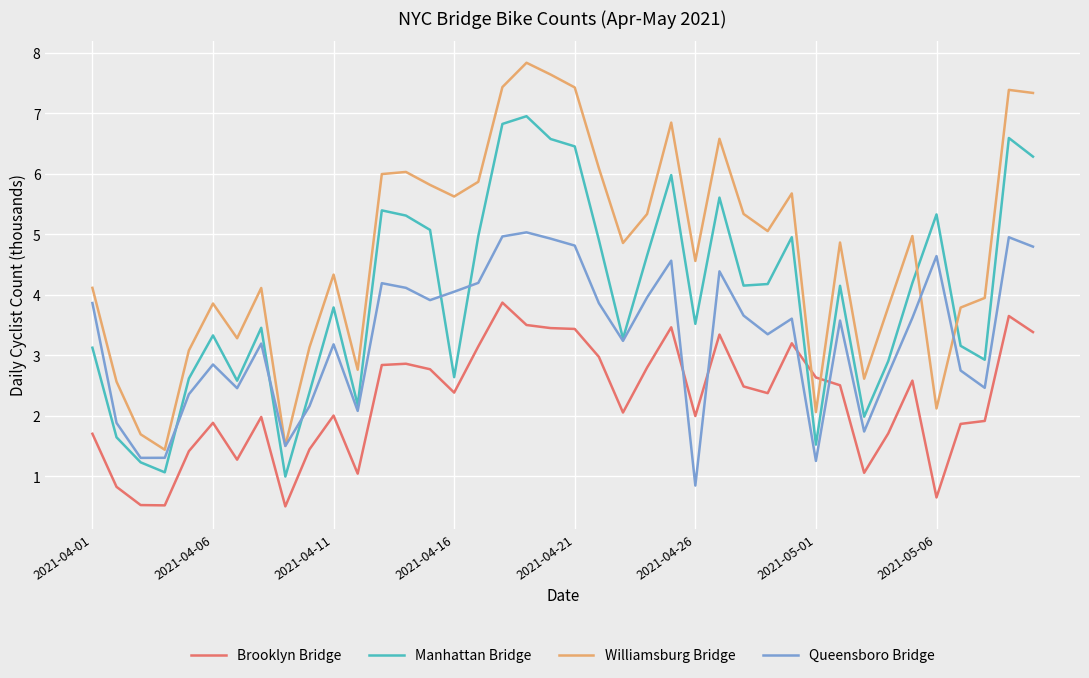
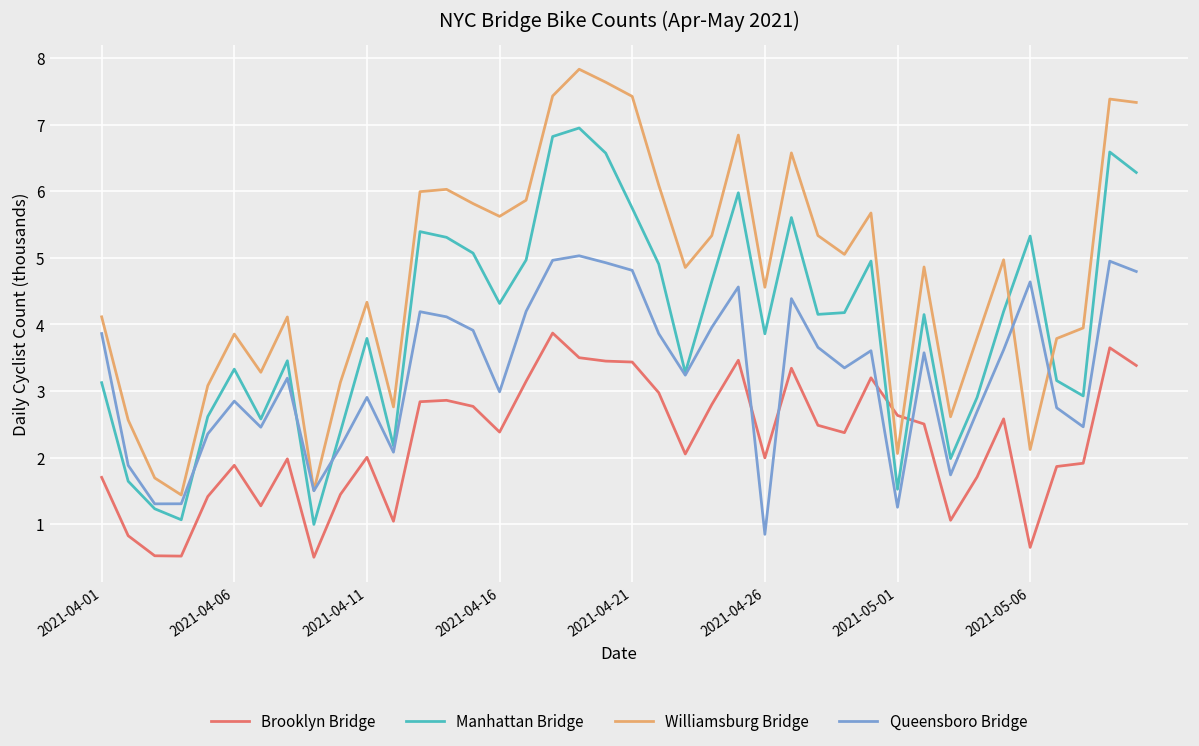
Queensboro Bridge, 2021-04-11: 3.2 -> 2.9
Manhattan Bridge, 2021-04-16: 2.6 -> 4.3
Queensboro Bridge, 2021-04-16: 4.1 -> 3.0
Manhattan Bridge, 2021-04-21: 6.5 -> 5.7
Manhattan Bridge, 2021-04-26: 3.5 -> 3.9
